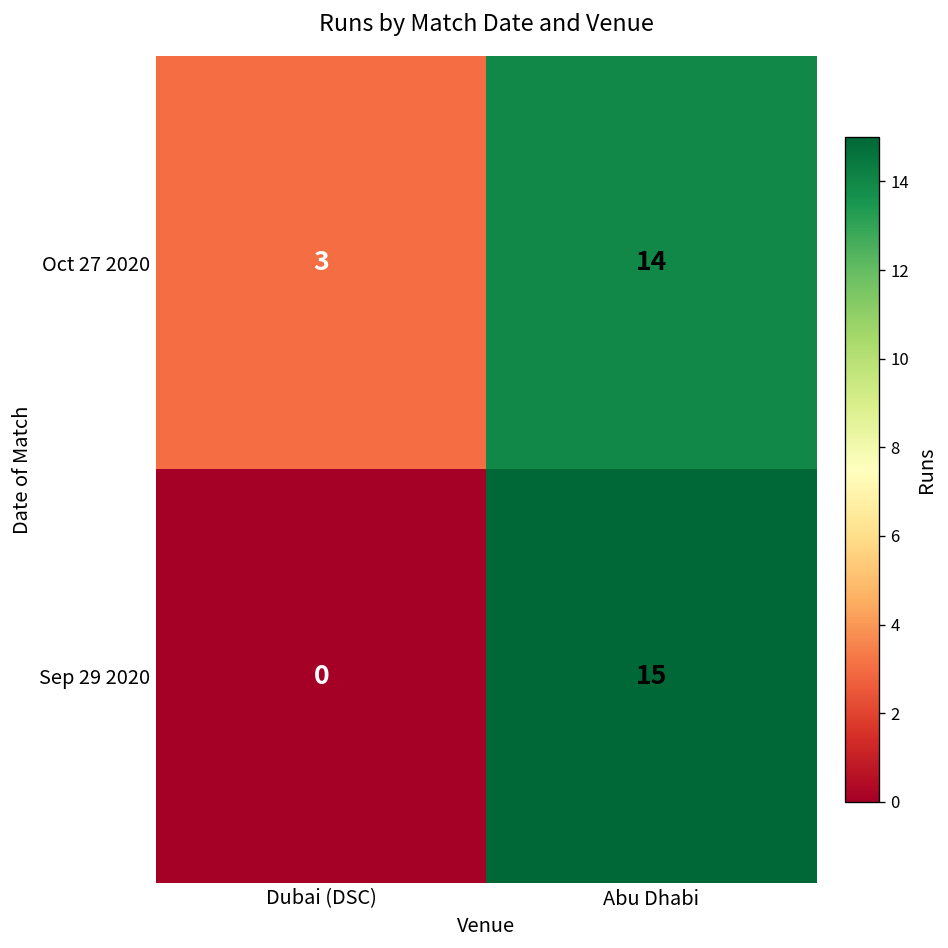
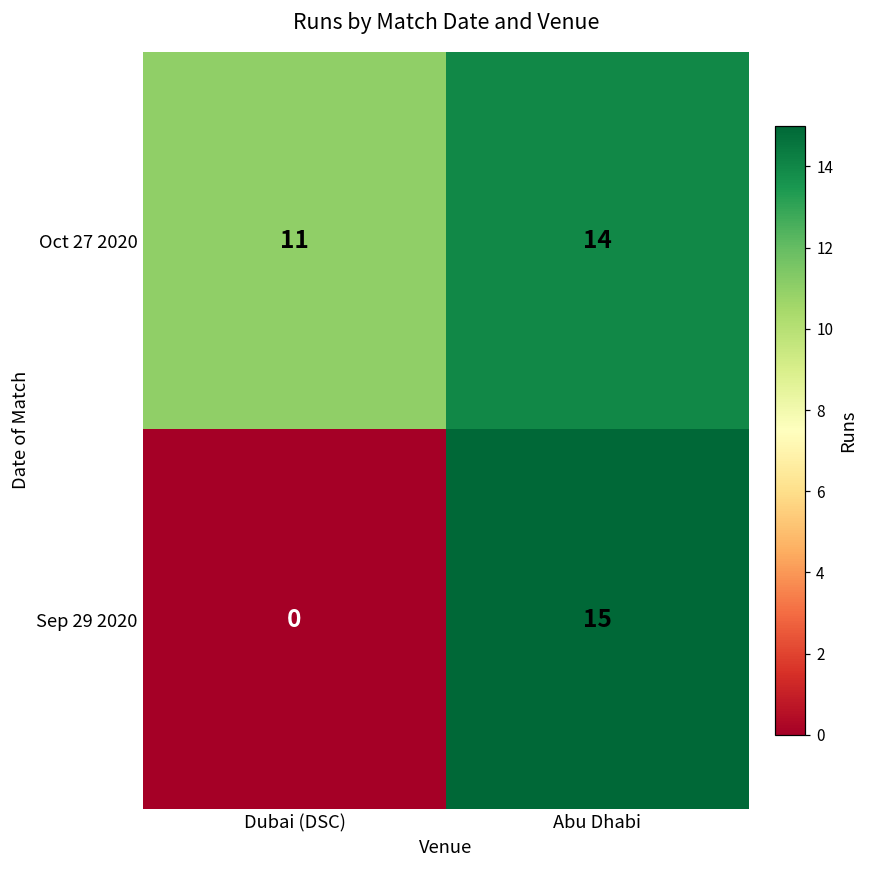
Oct 27 2020, Dubai (DSC): 3 -> 11
